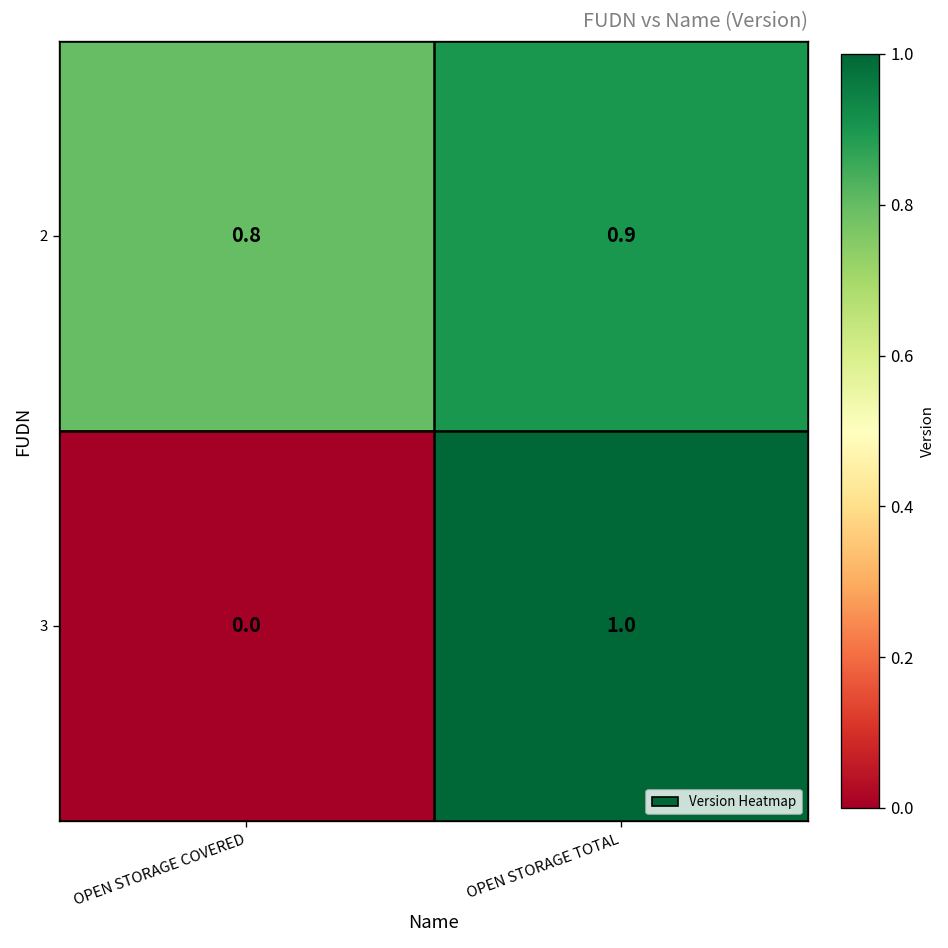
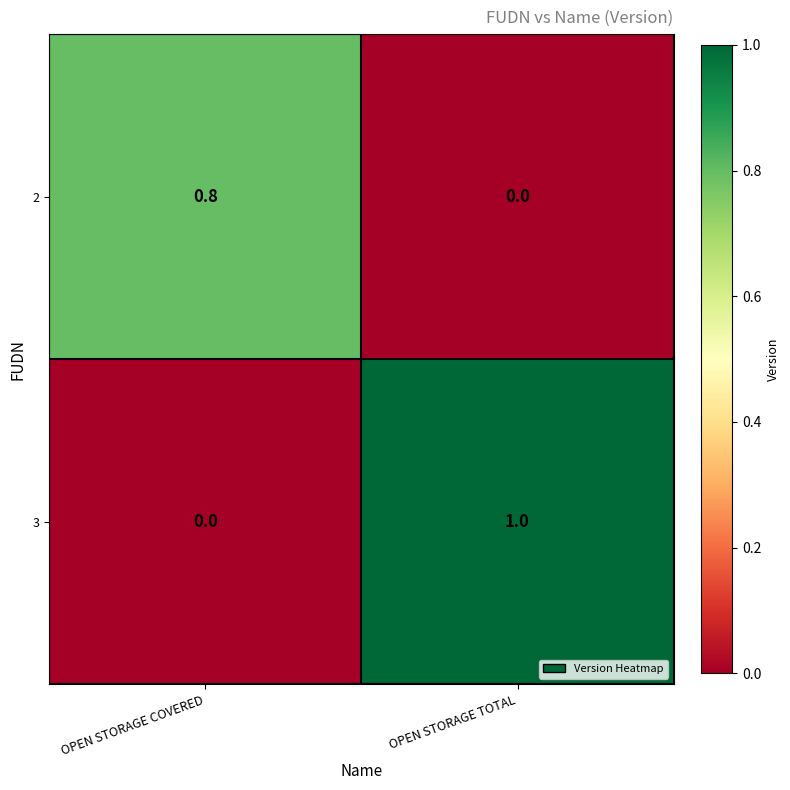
2, OPEN STORAGE TOTAL: 0.9 -> 0.0
